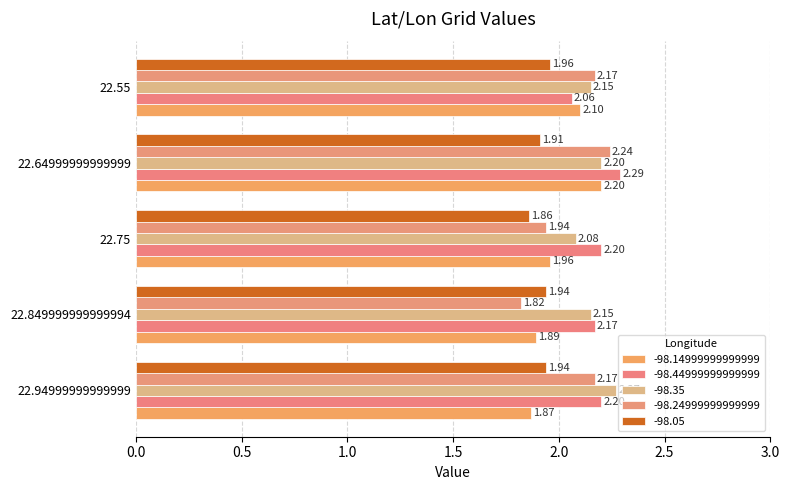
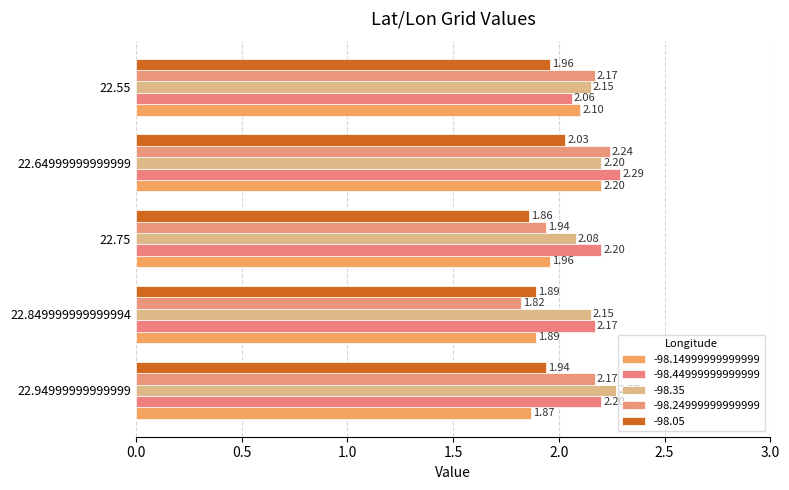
-98.05, 22.64999999999999: 1.91 -> 2.03
-98.05, 22.849999999999994: 1.94 -> 1.89
